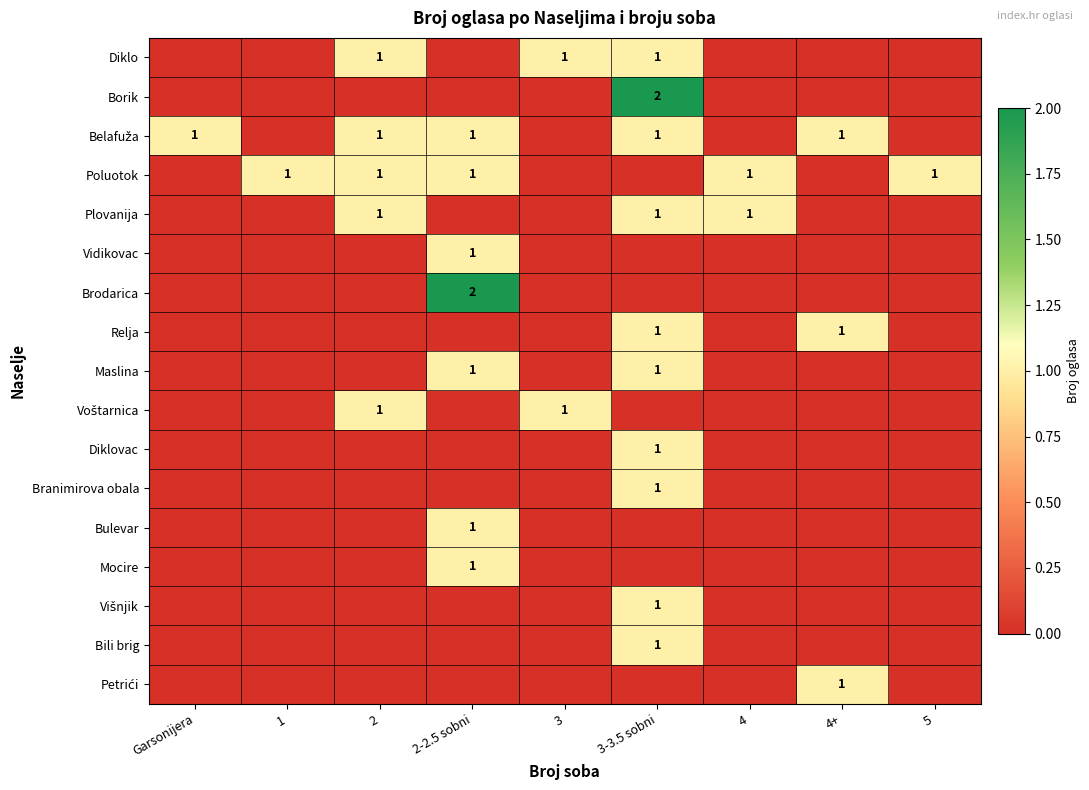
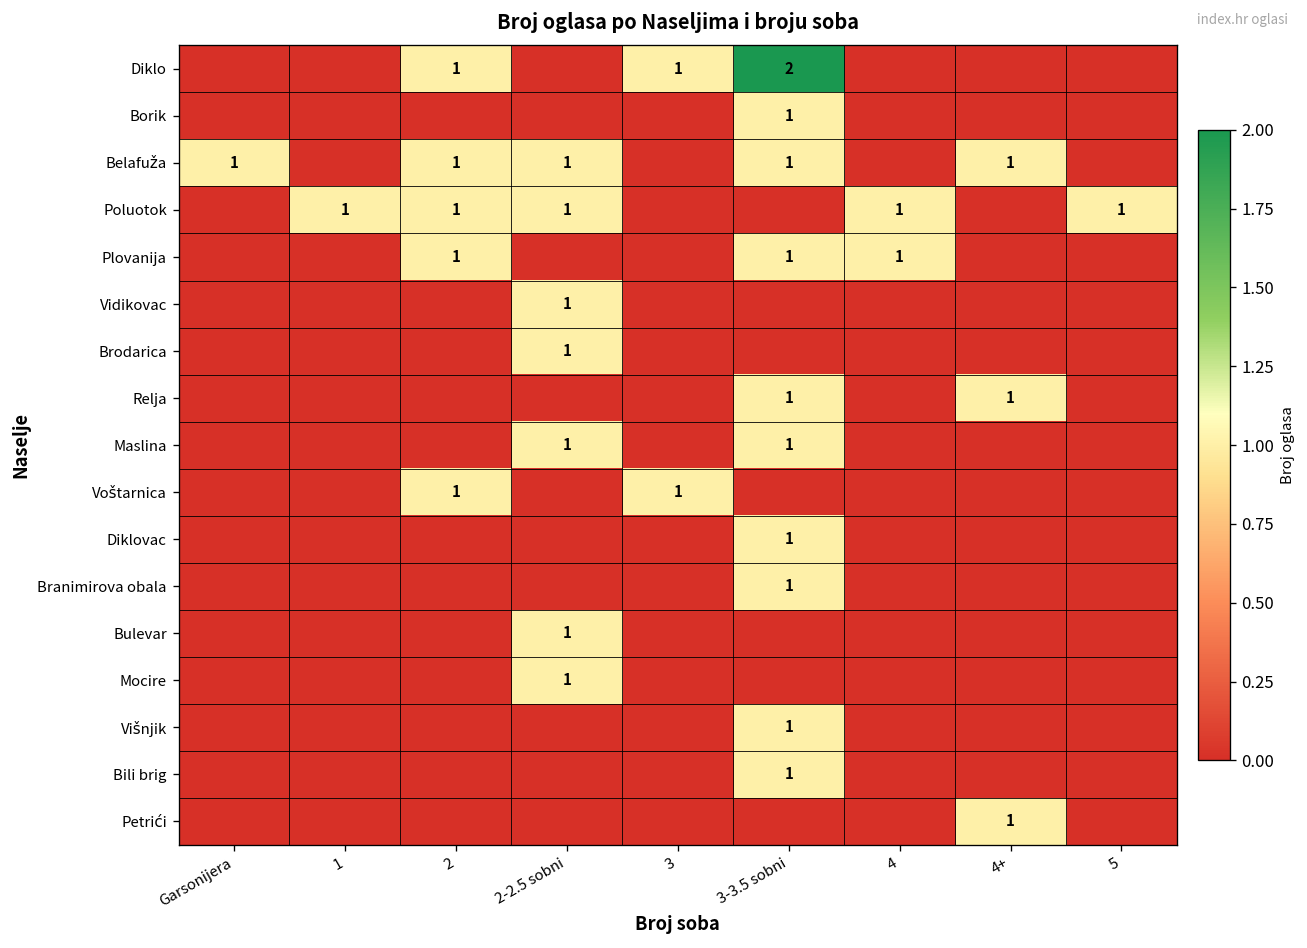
Diklo, 3-3.5 sobni: 1 -> 2
Borik, 3-3.5 sobni: 2 -> 1
Brodarica, 2-2.5 sobni: 2 -> 1
